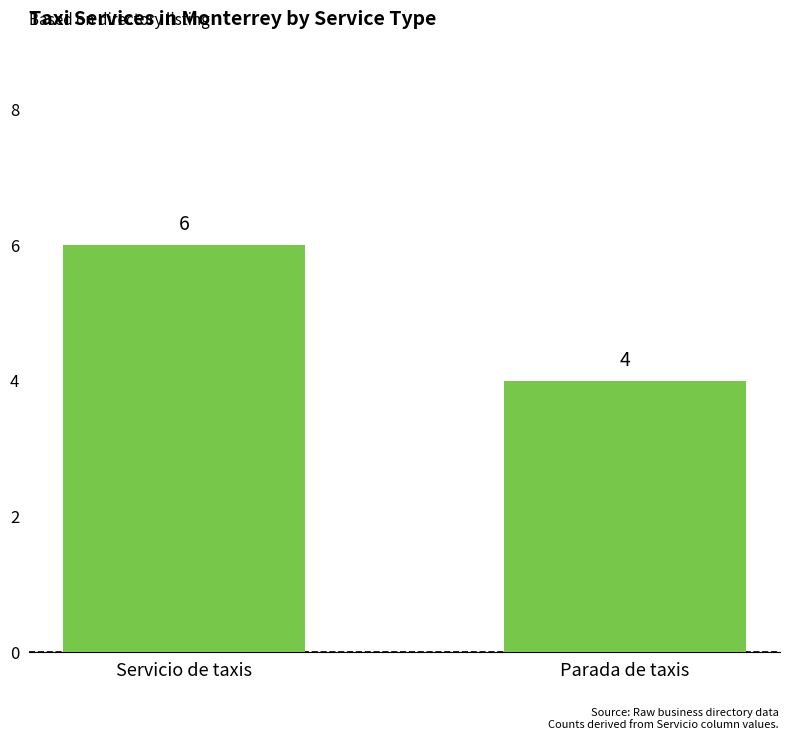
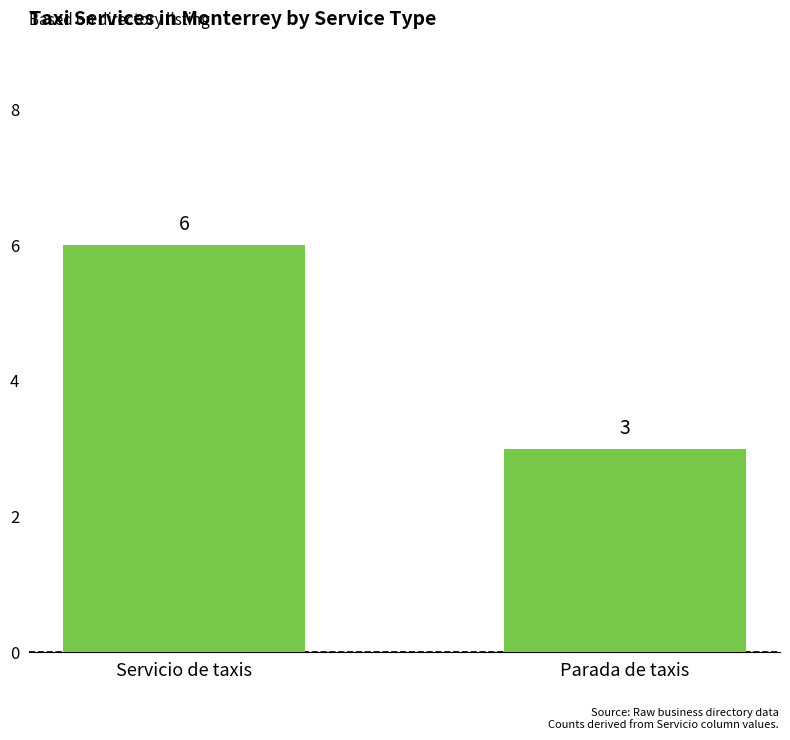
Parada de taxis: 4 -> 3
